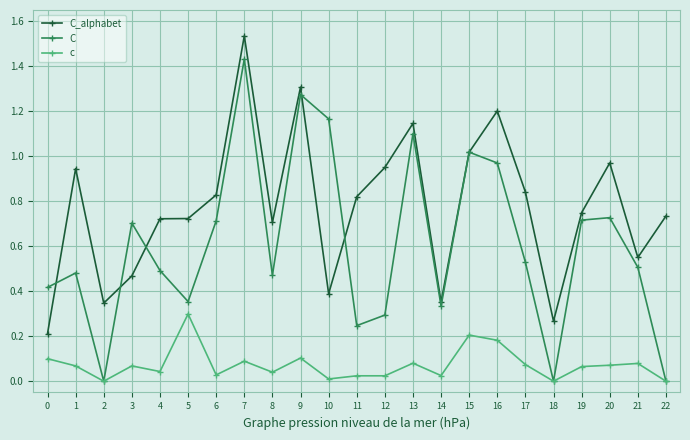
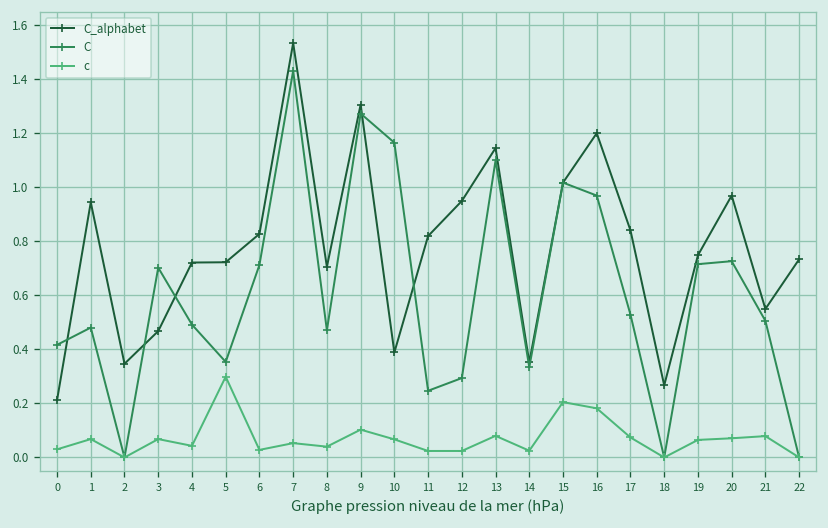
c, 0: 0.10 -> 0.03
c, 7: 0.09 -> 0.05
c, 10: 0.01 -> 0.07
